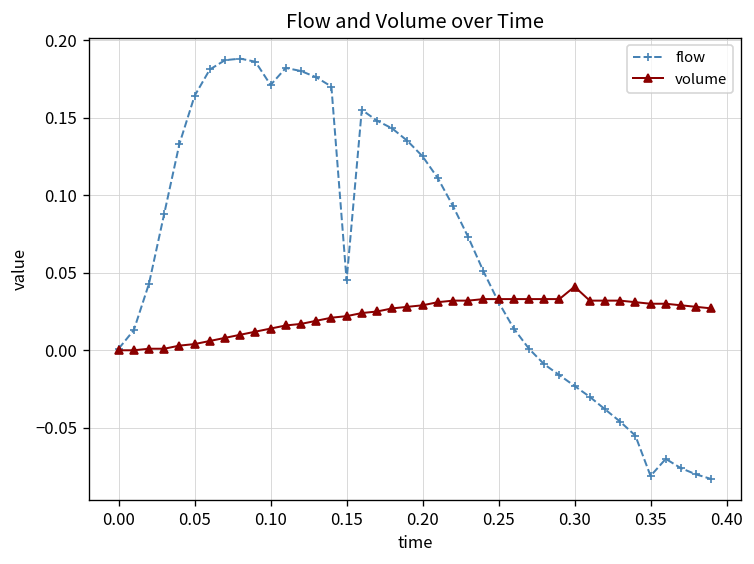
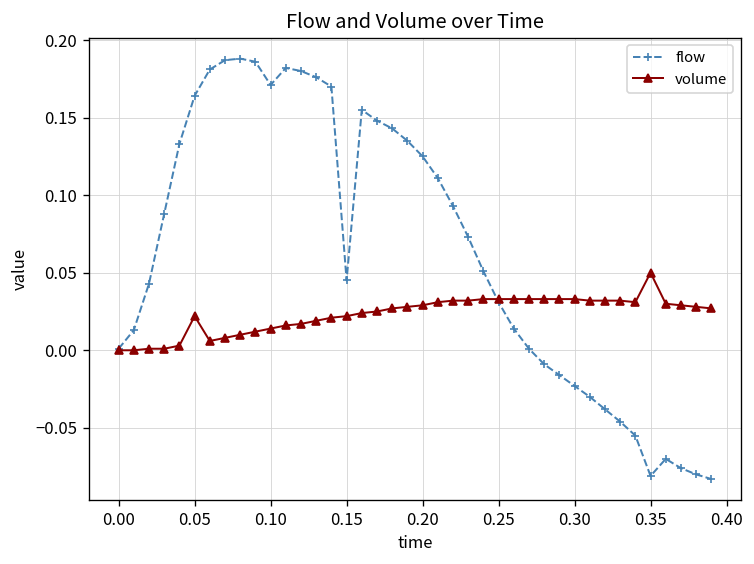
volume, 0.05: 0.004 -> 0.022
volume, 0.30: 0.041 -> 0.033
volume, 0.35: 0.03 -> 0.05
